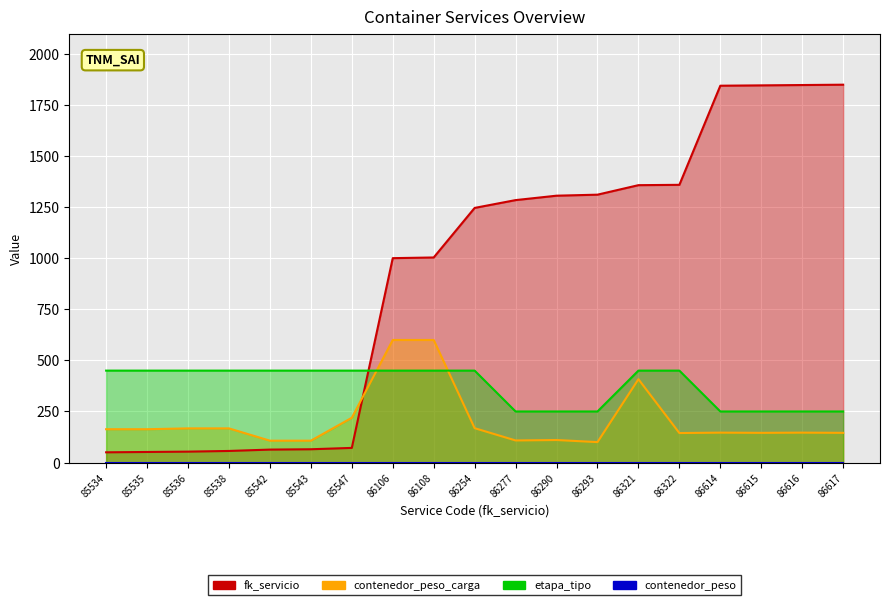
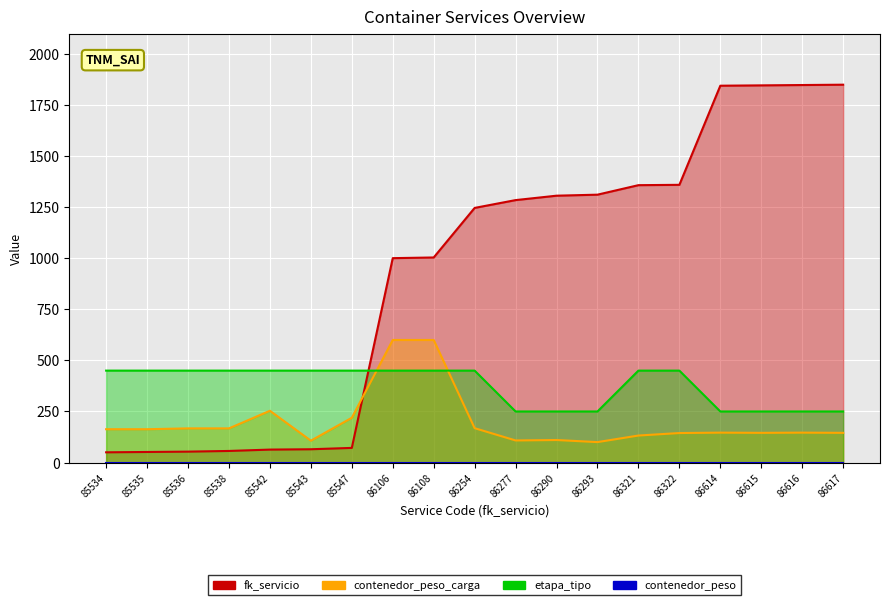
contenedor_peso_carga, 85542: 110 -> 250
contenedor_peso_carga, 86321: 410 -> 130
